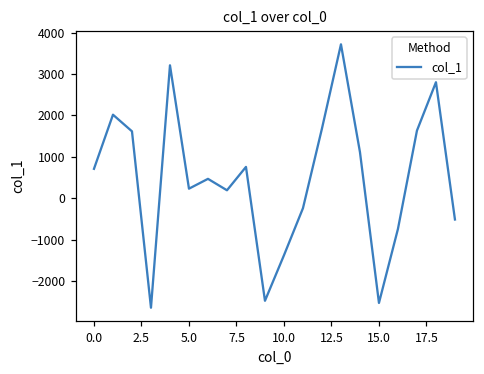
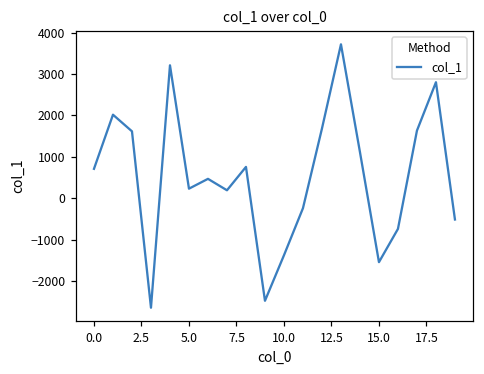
15.0: -2500 -> -1500
